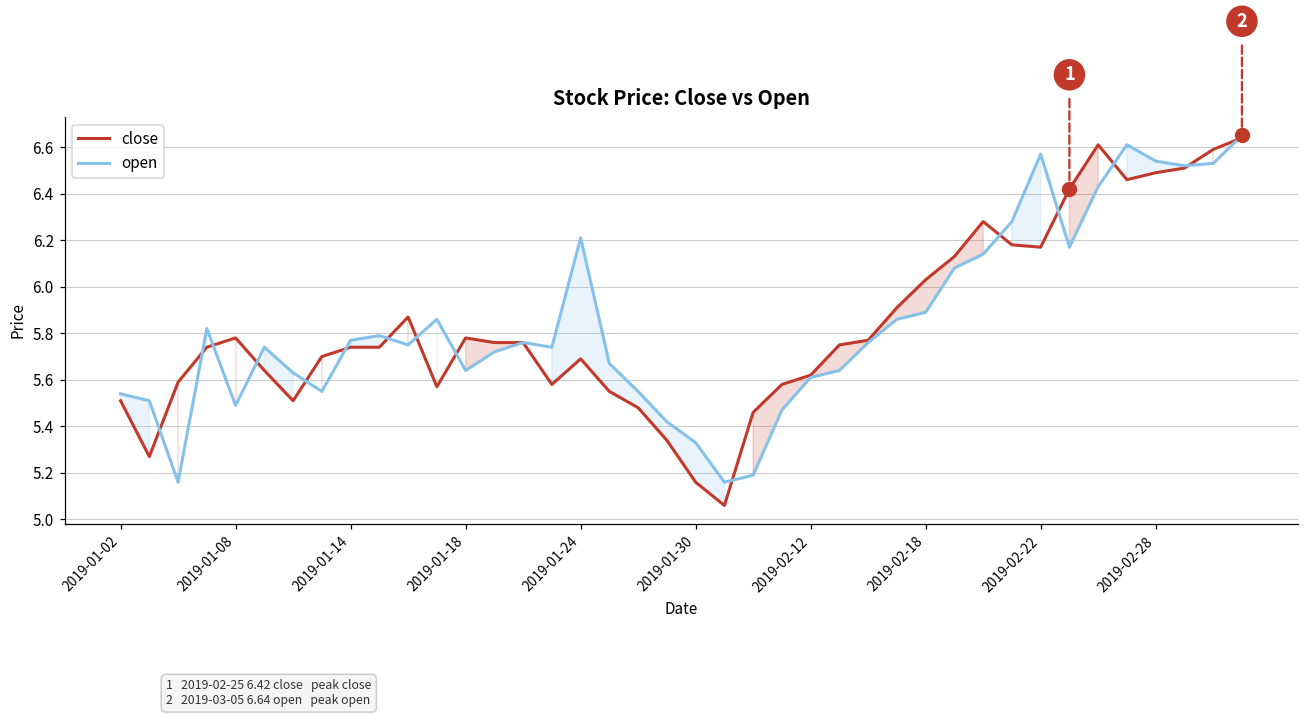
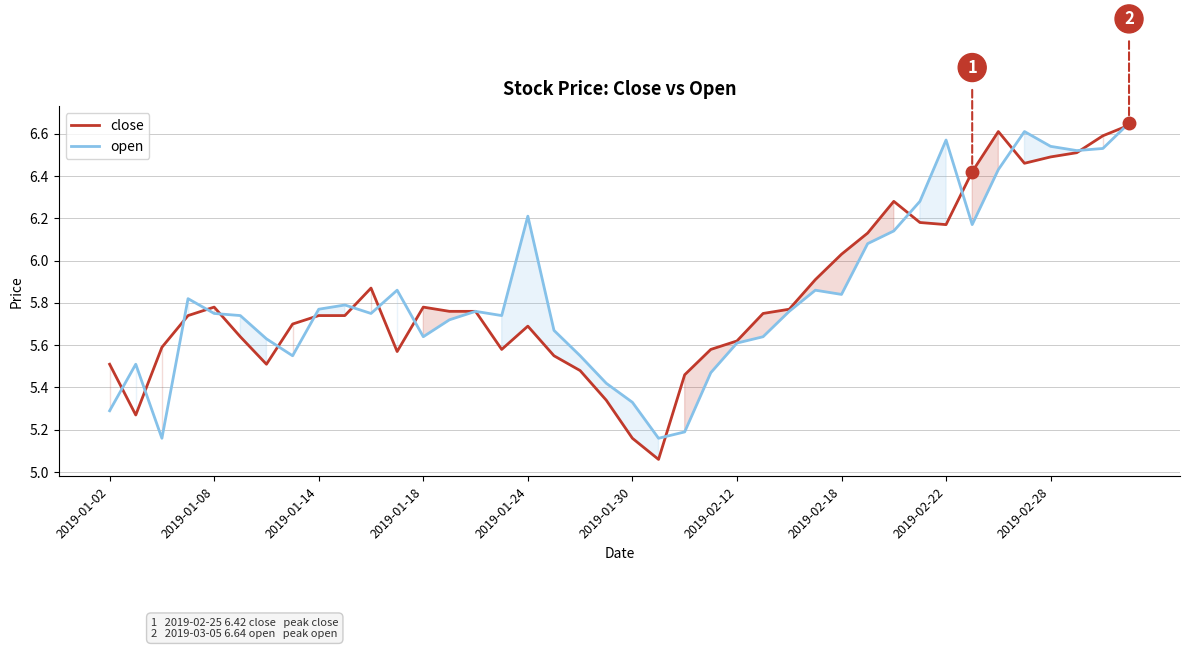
open, 2019-01-02: 5.54 -> 5.29
open, 2019-01-08: 5.49 -> 5.75
open, 2019-02-18: 5.89 -> 5.84
